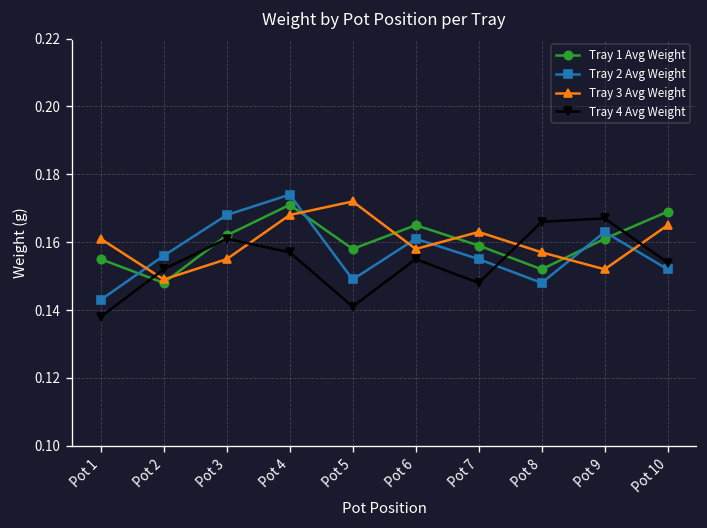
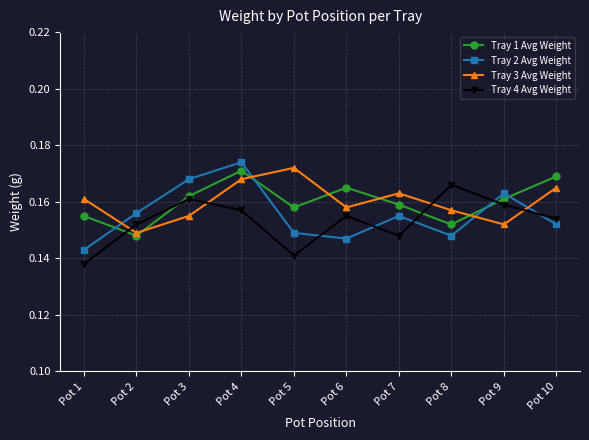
Tray 2 Avg Weight, Pot 6: 0.161 -> 0.147
Tray 4 Avg Weight, Pot 9: 0.167 -> 0.159
